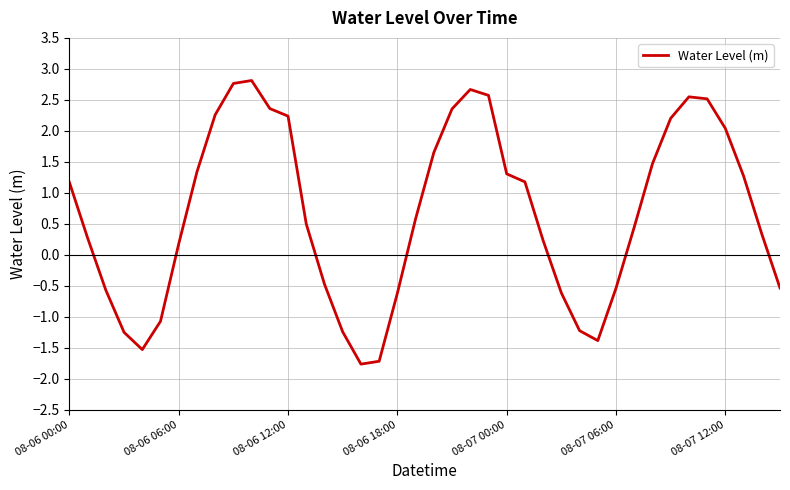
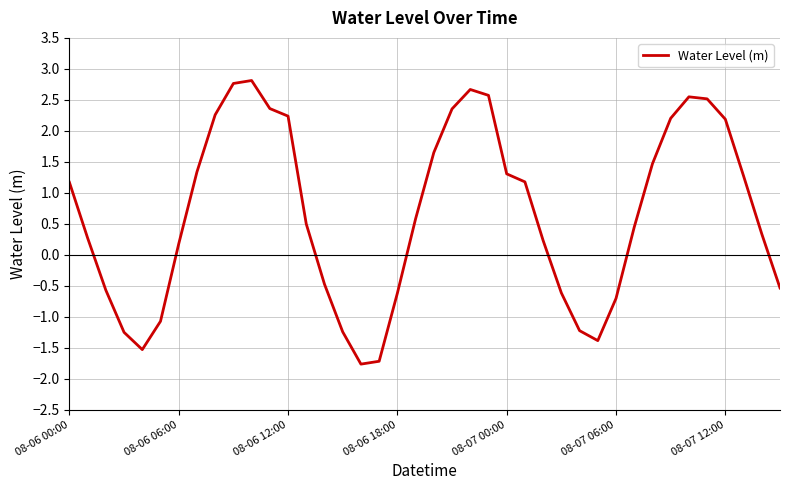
08-07 06:00: -0.5 -> -0.7
08-07 12:00: 2.0 -> 2.2
